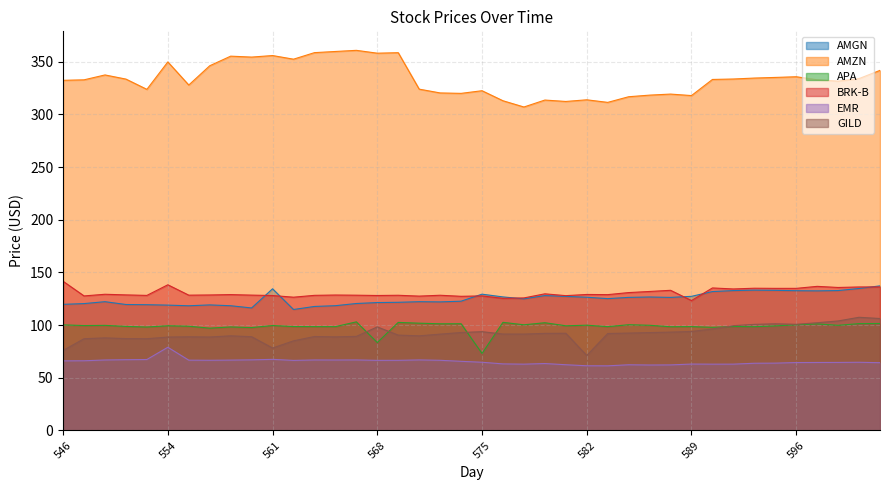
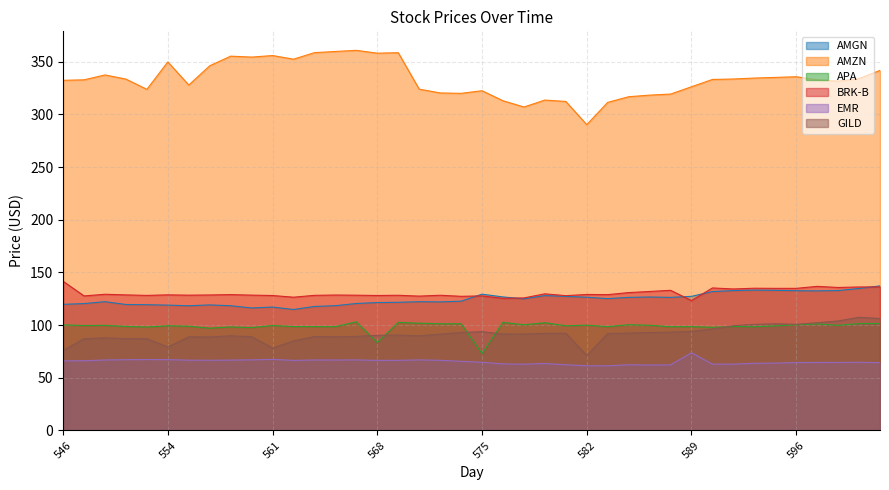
BRK-B, 554: 138 -> 129
EMR, 554: 79 -> 67
GILD, 554: 89 -> 79
AMGN, 561: 134 -> 117
GILD, 568: 98 -> 90
AMZN, 582: 314 -> 290
AMZN, 589: 318 -> 326
EMR, 589: 63 -> 74
